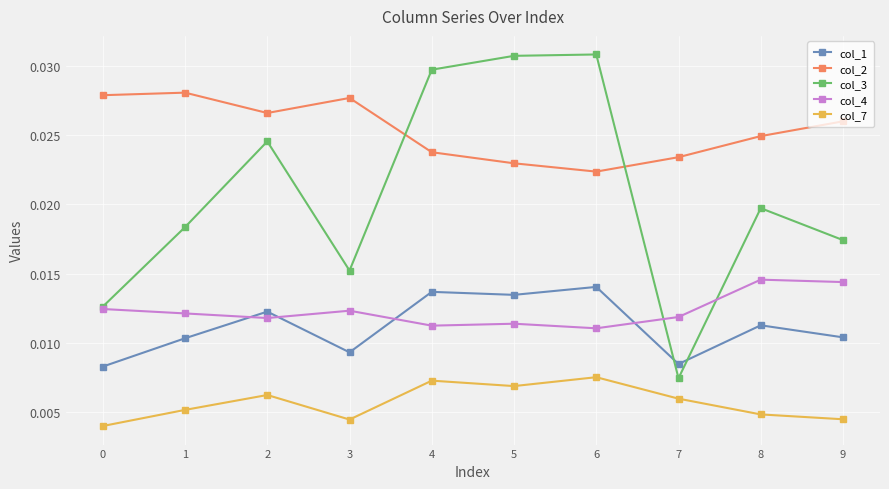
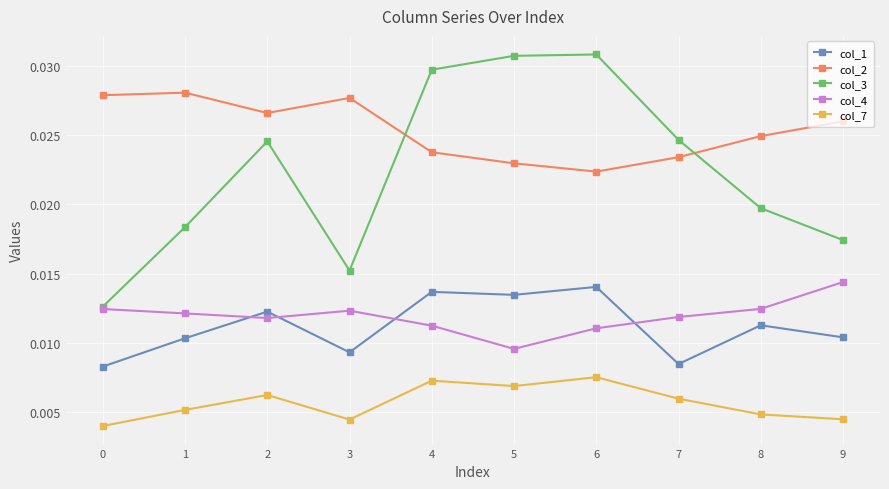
col_4, 5: 0.0114 -> 0.0096
col_3, 7: 0.0075 -> 0.0247
col_4, 8: 0.0146 -> 0.0125
